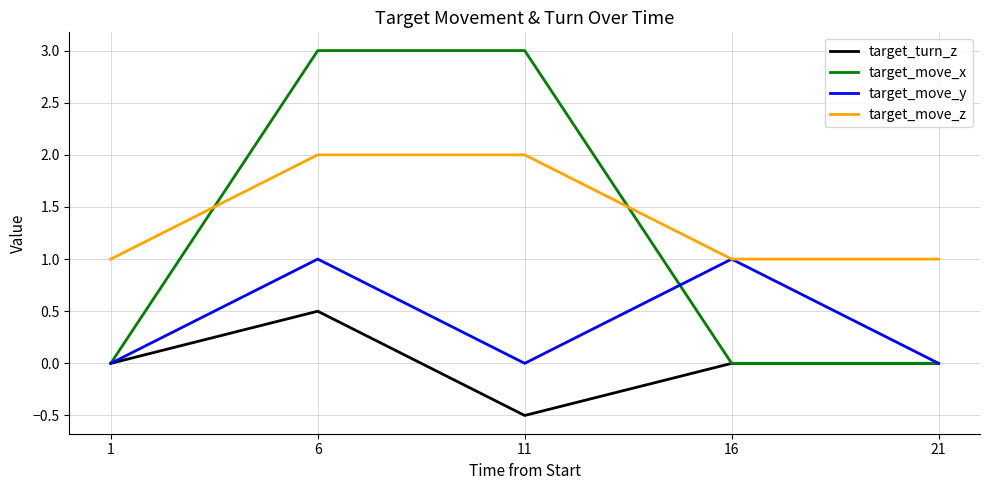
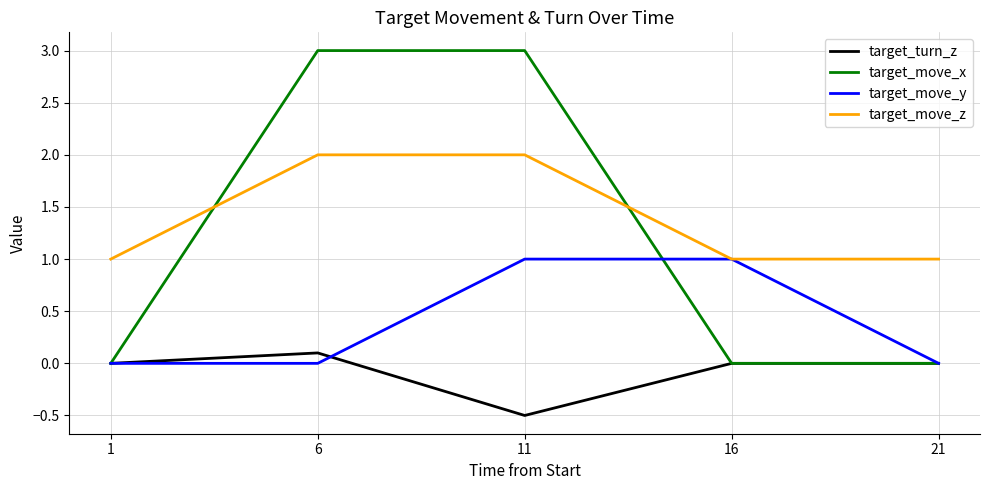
target_turn_z, 6: 0.5 -> 0.1
target_move_y, 6: 1 -> 0
target_move_y, 11: 0 -> 1
